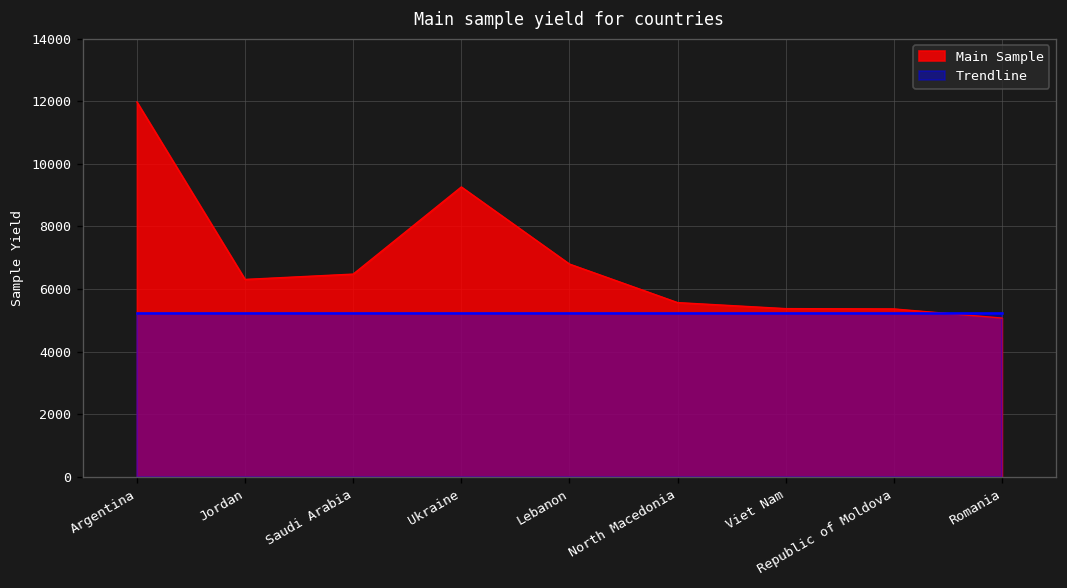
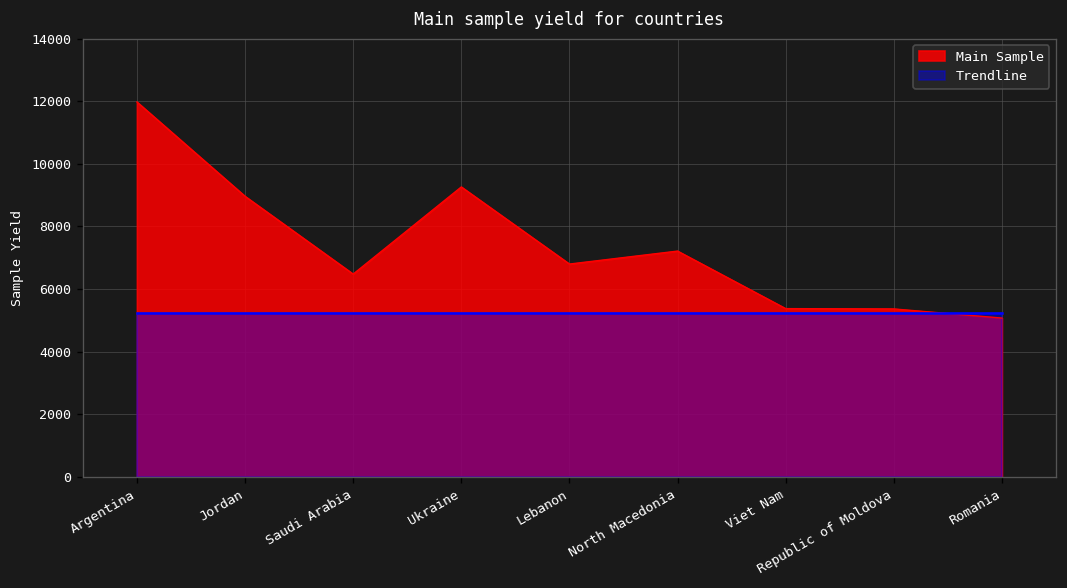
Main Sample, Jordan: 6300 -> 9000
Main Sample, North Macedonia: 5600 -> 7200
